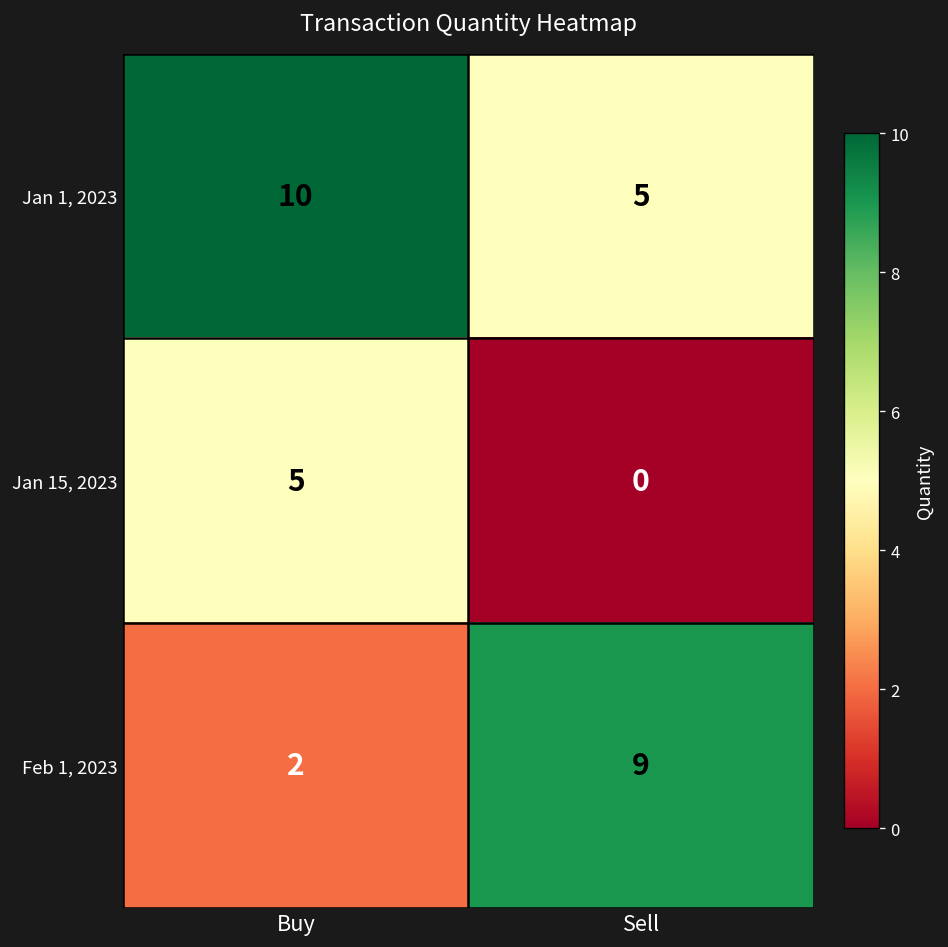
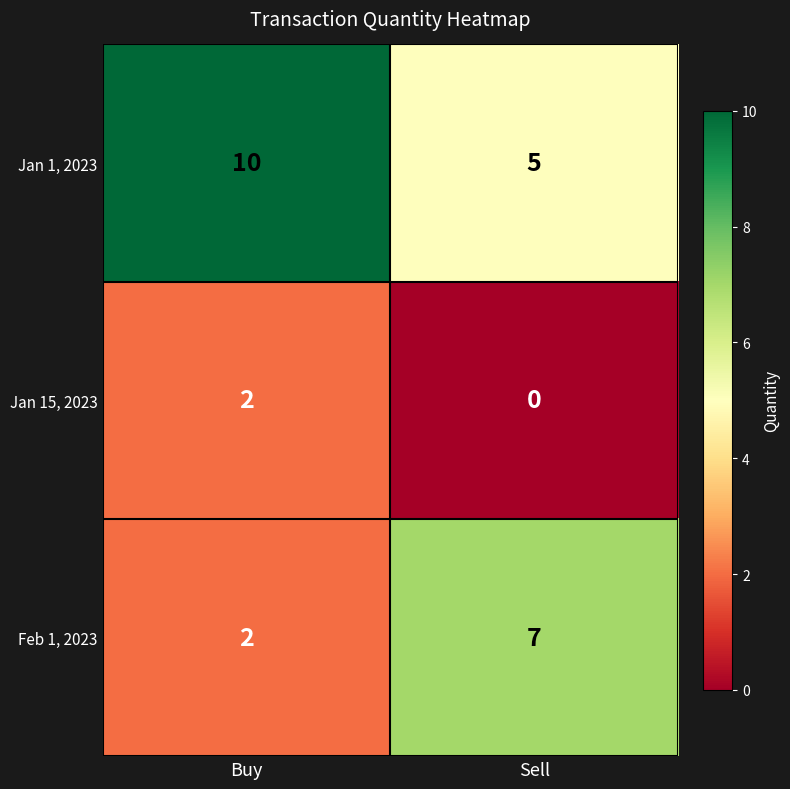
Jan 15, 2023, Buy: 5 -> 2
Feb 1, 2023, Sell: 9 -> 7
